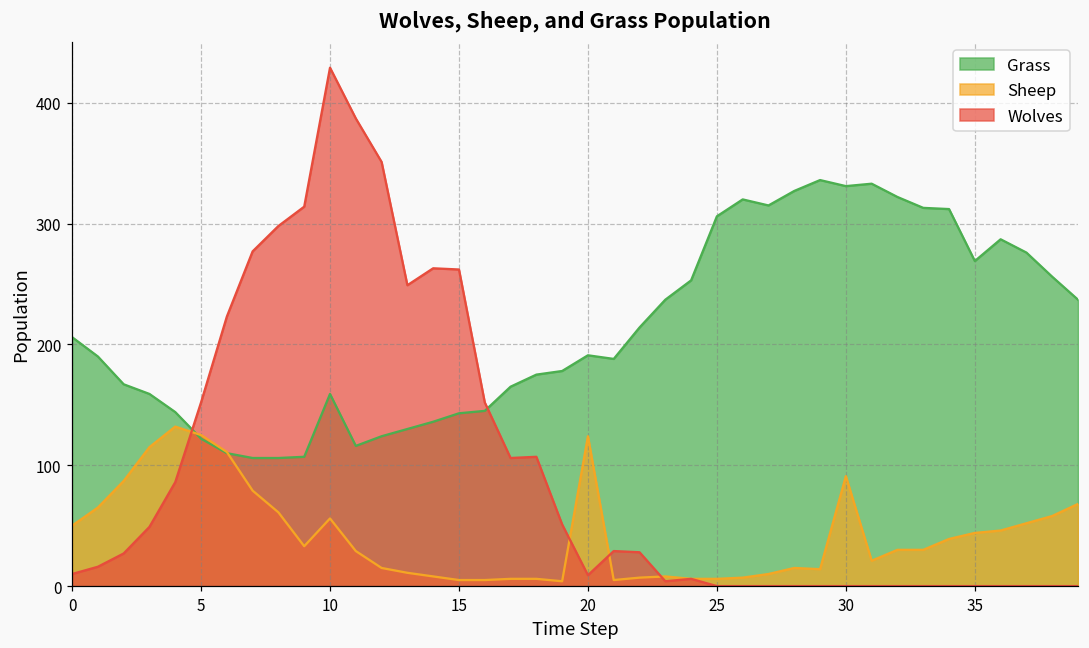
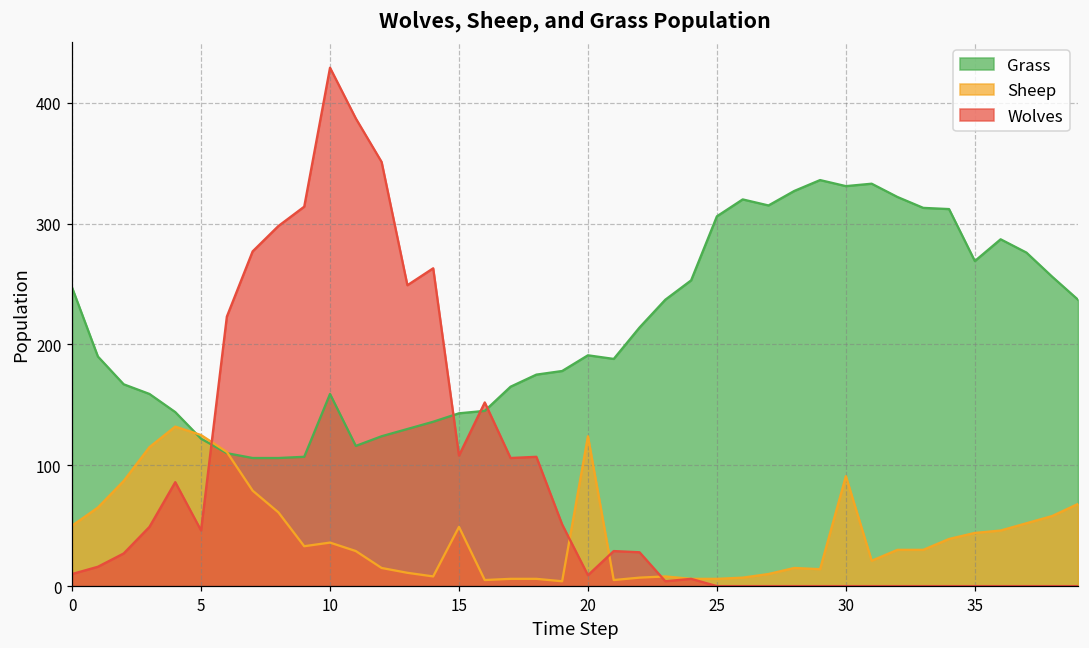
Grass, 0: 206 -> 247
Wolves, 5: 152 -> 46
Sheep, 10: 56 -> 36
Sheep, 15: 5 -> 49
Wolves, 15: 262 -> 108
